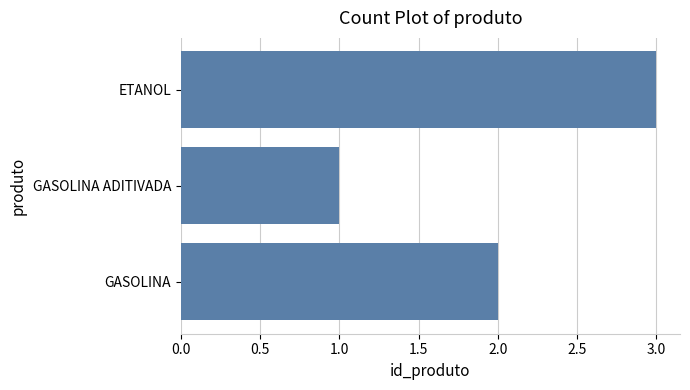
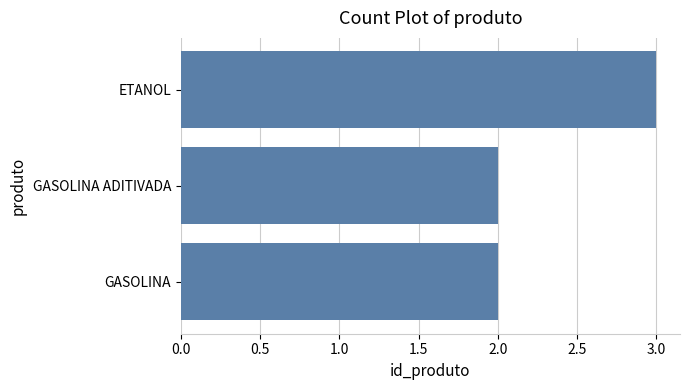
GASOLINA ADITIVADA: 1 -> 2
